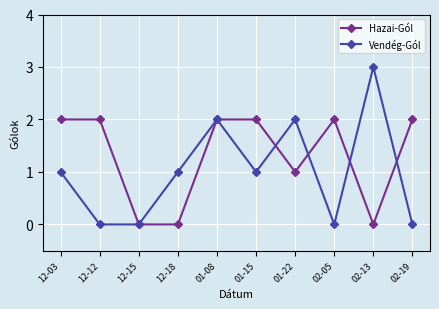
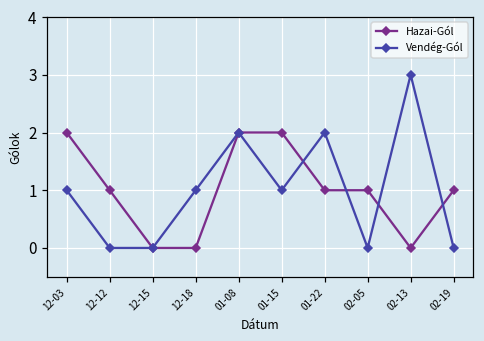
Hazai-Gól, 12-12: 2 -> 1
Hazai-Gól, 02-05: 2 -> 1
Hazai-Gól, 02-19: 2 -> 1
